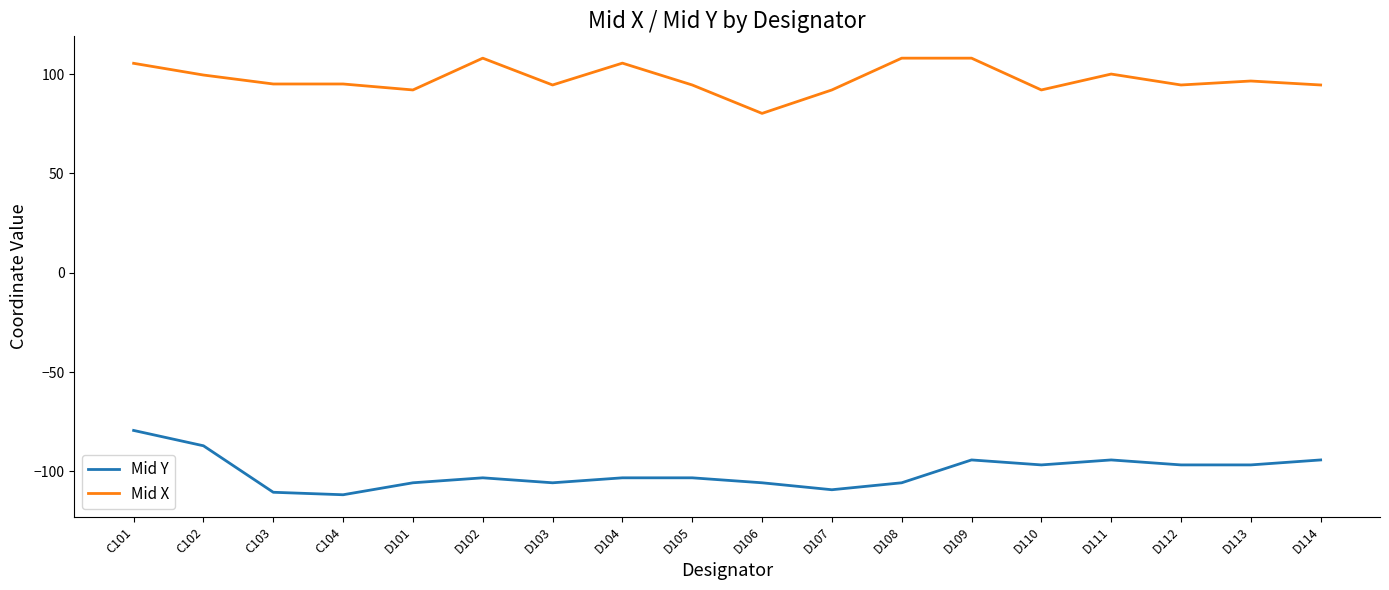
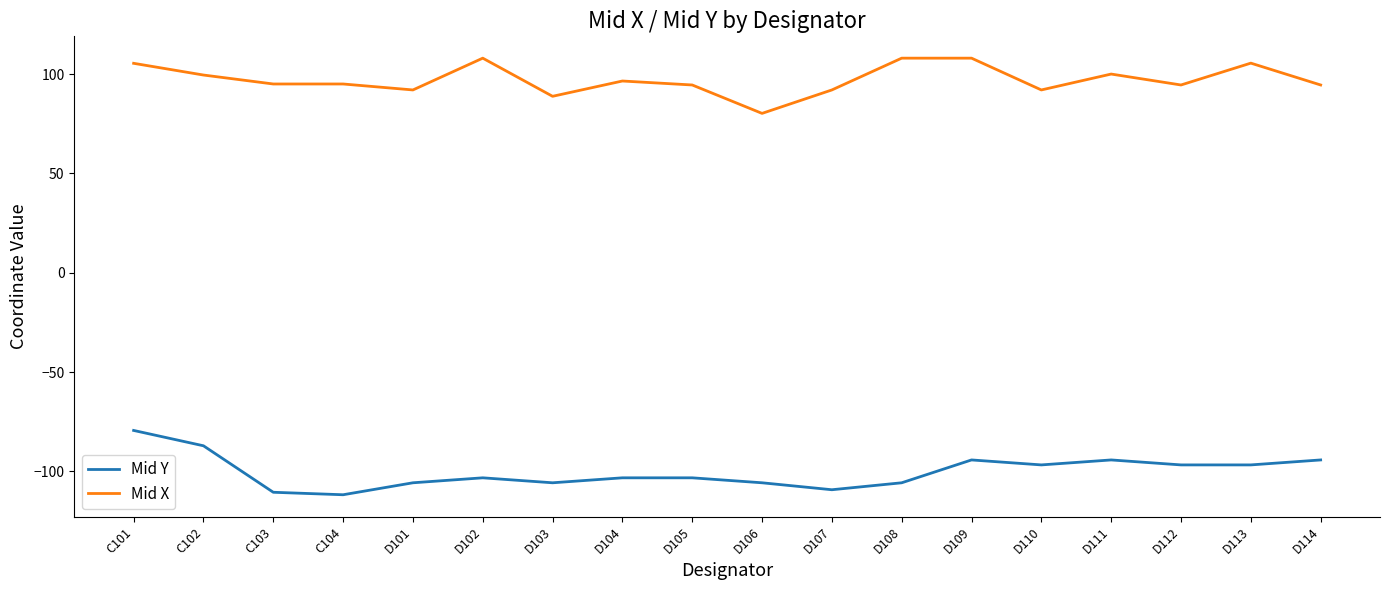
Mid X, D103: 95 -> 89
Mid X, D104: 106 -> 97
Mid X, D113: 97 -> 106
